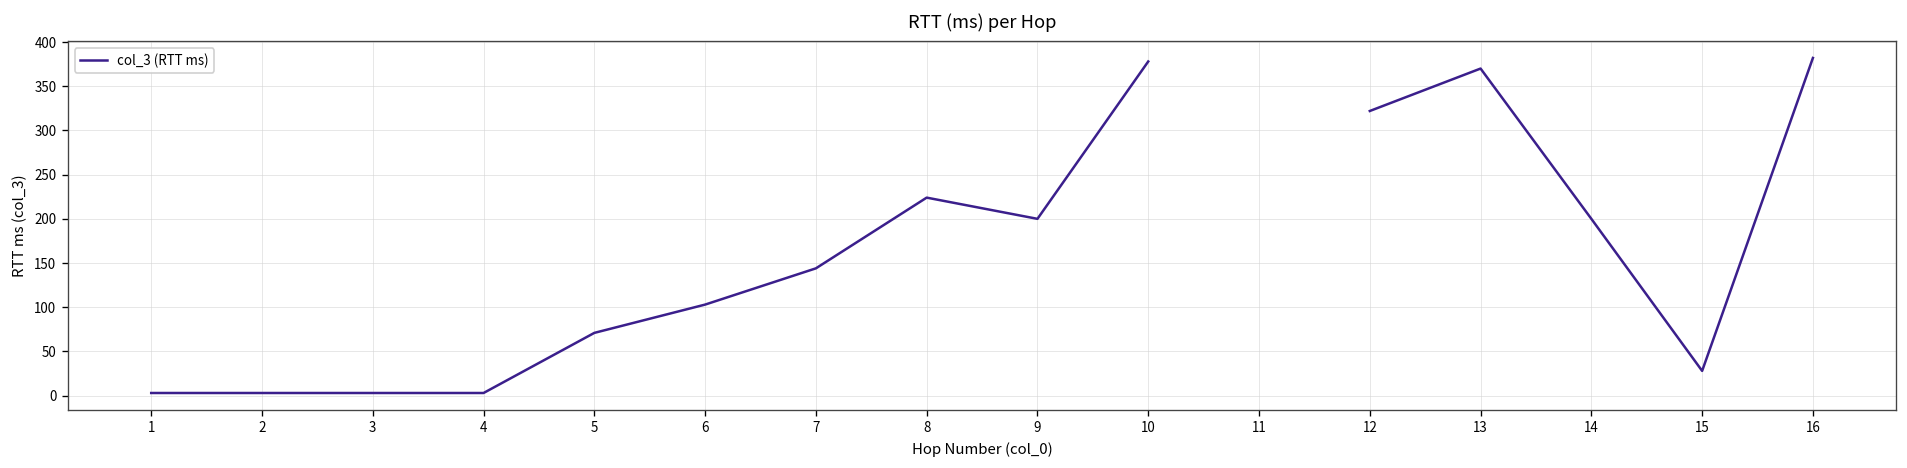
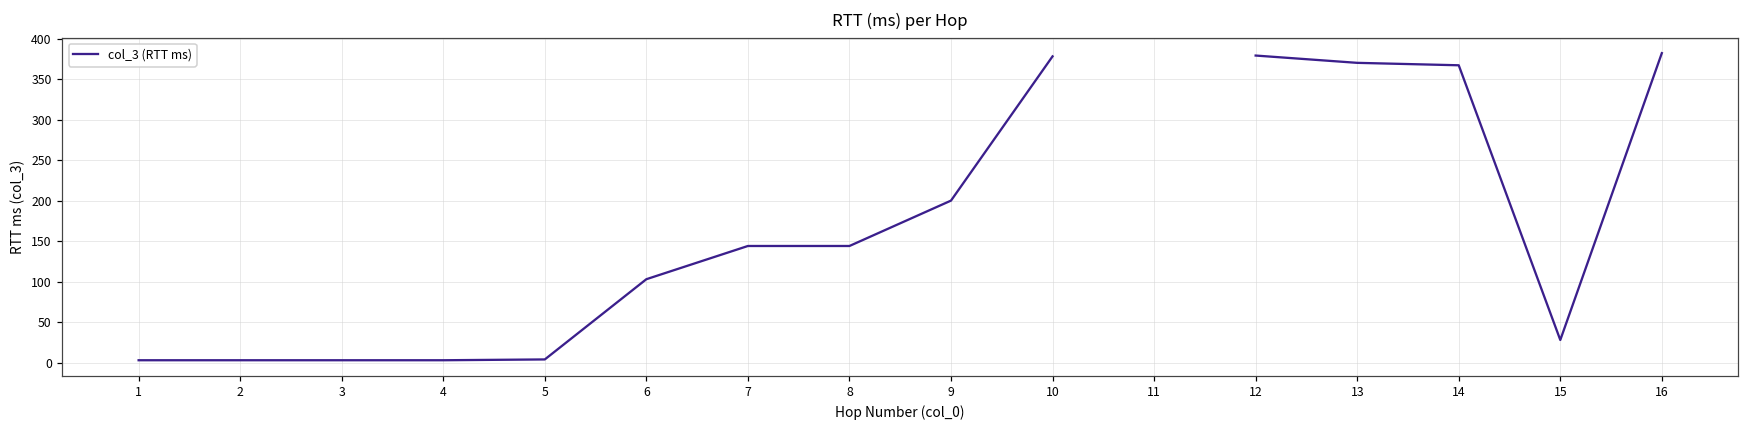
5: 70 -> 0
8: 220 -> 140
12: 320 -> 380
14: 200 -> 370
